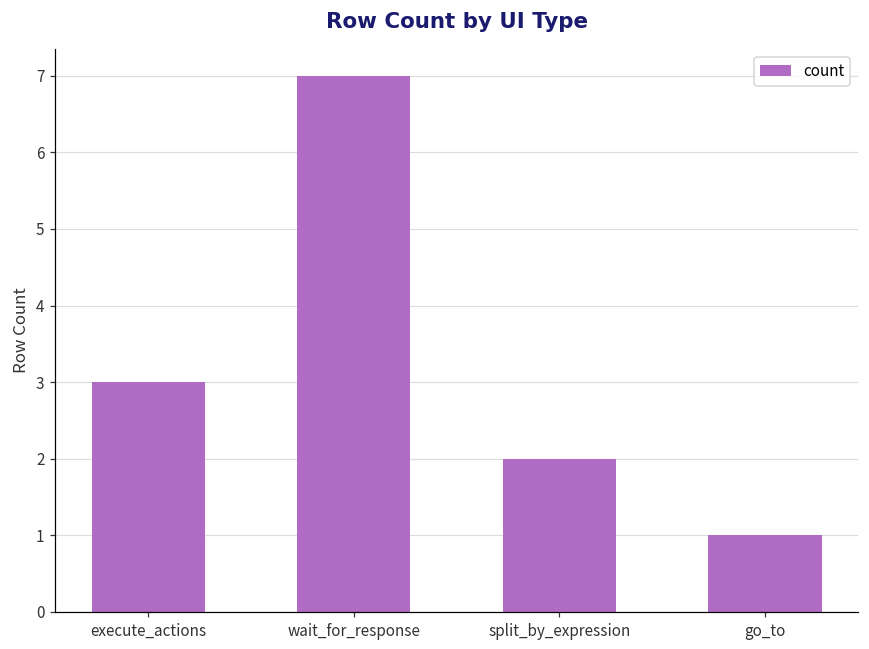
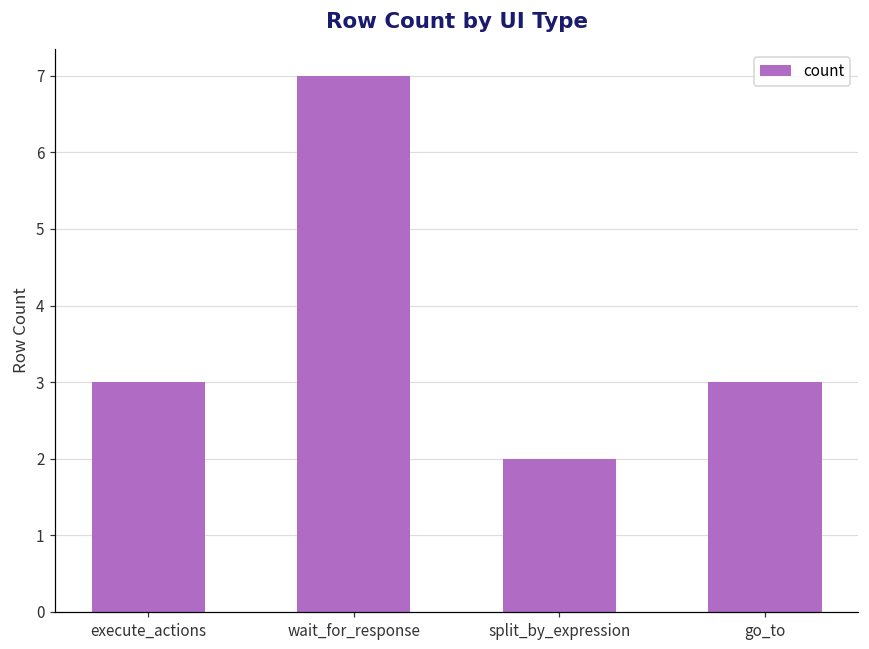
go_to: 1 -> 3
